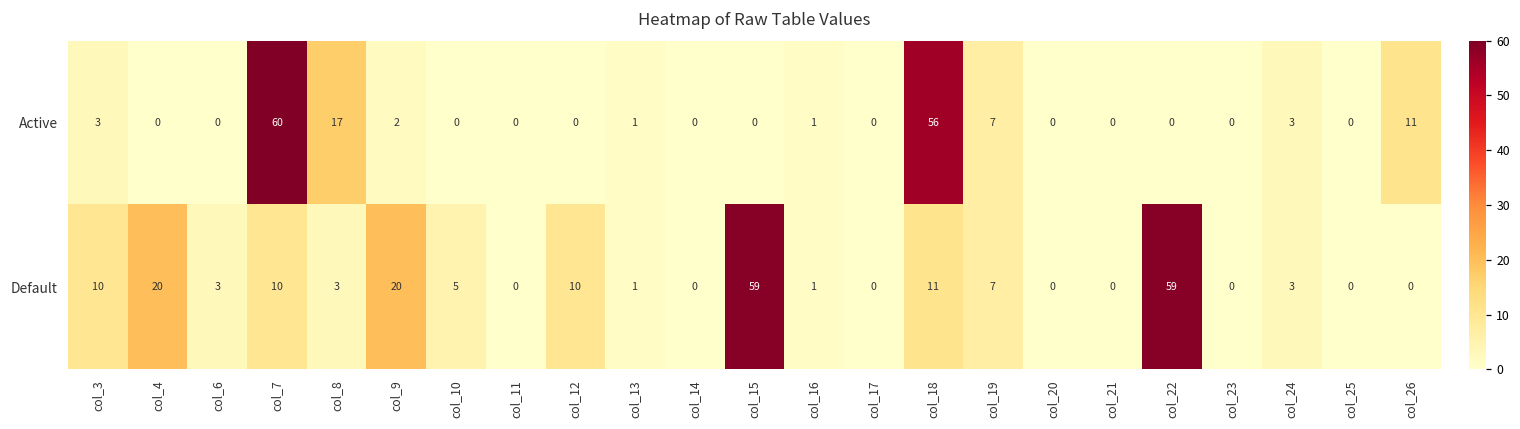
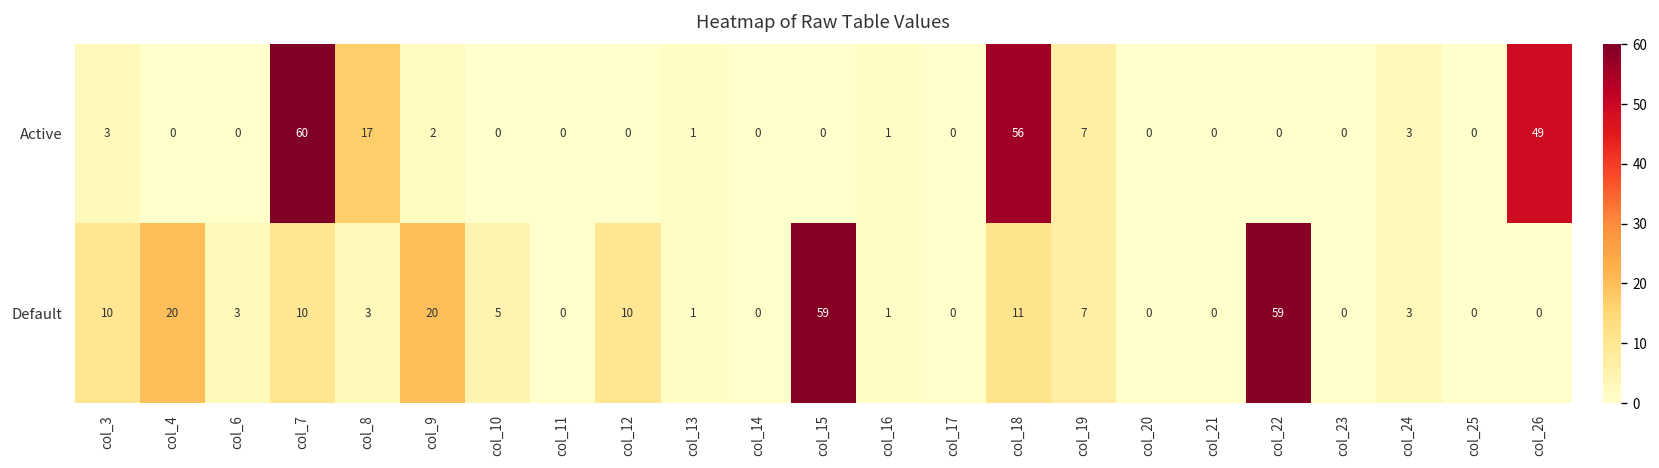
Active, col_26: 11 -> 49
